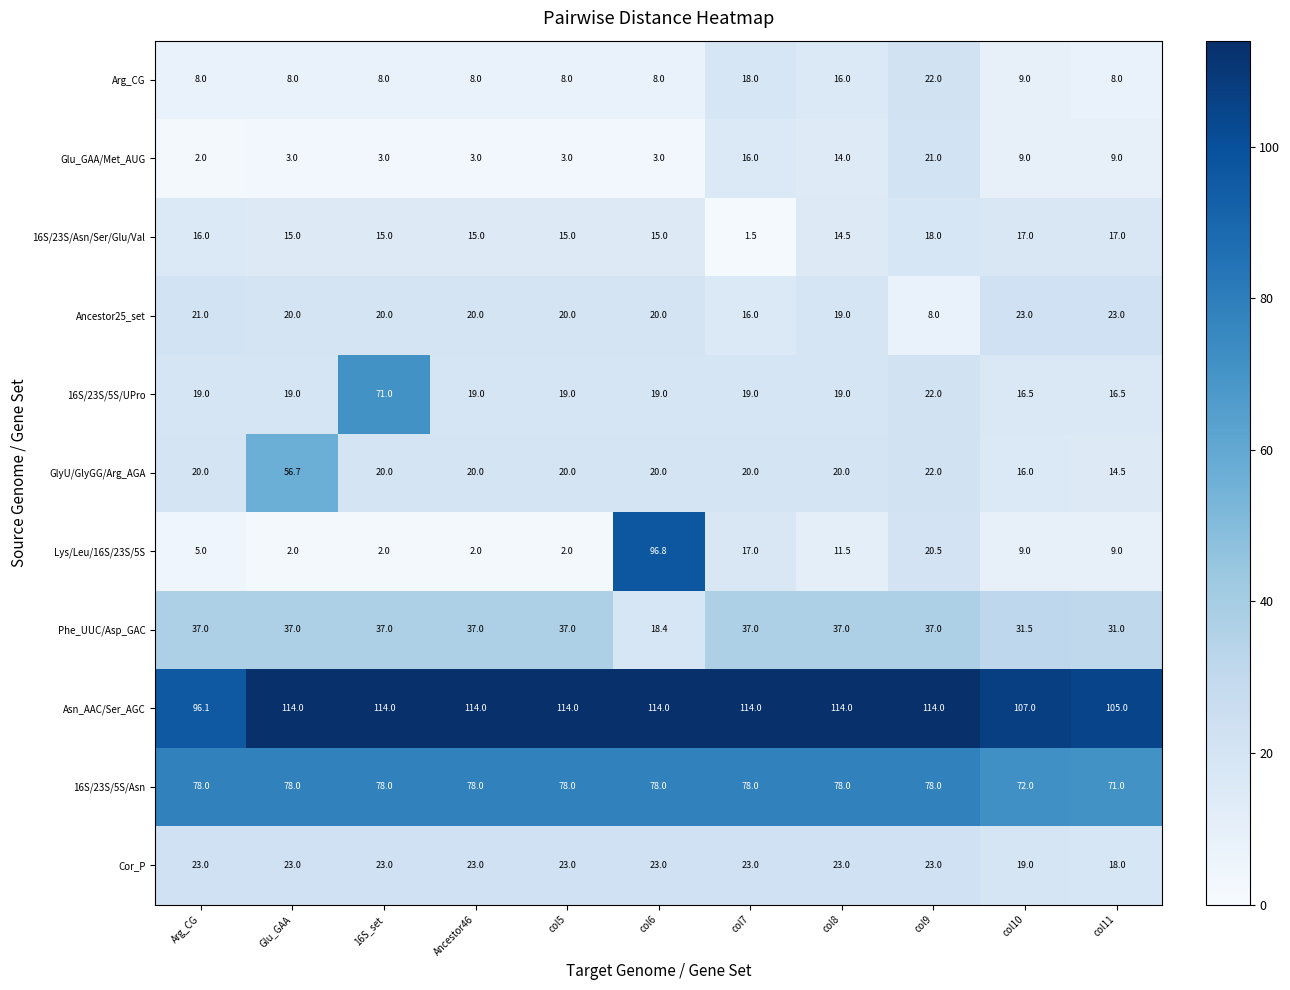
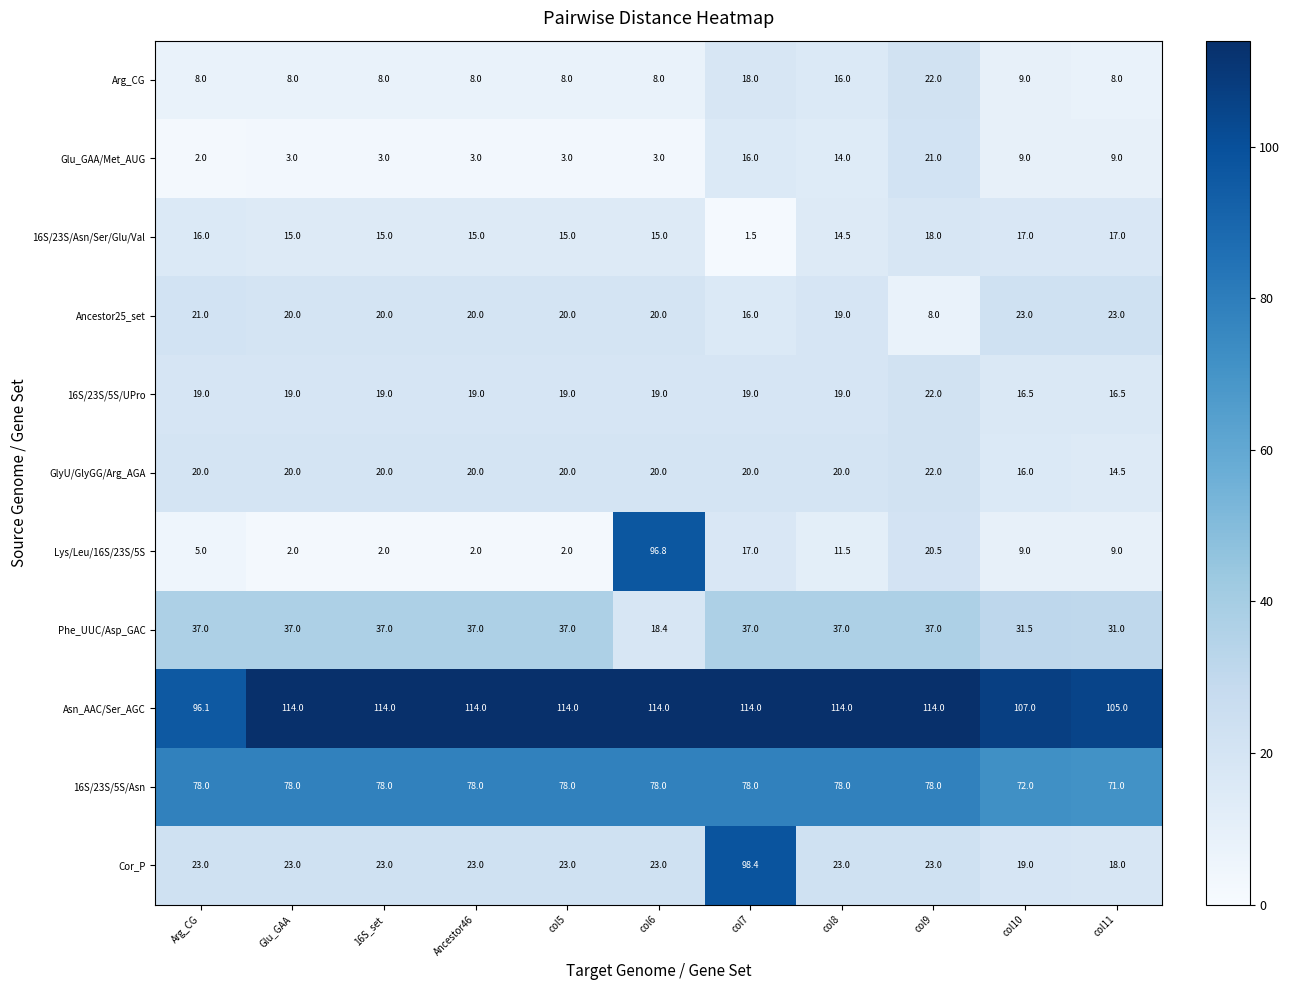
16S/23S/5S/UPro, 16S_set: 71.0 -> 19.0
GlyU/GlyGG/Arg_AGA, Glu_GAA: 56.7 -> 20.0
Cor_P, col7: 23.0 -> 98.4
